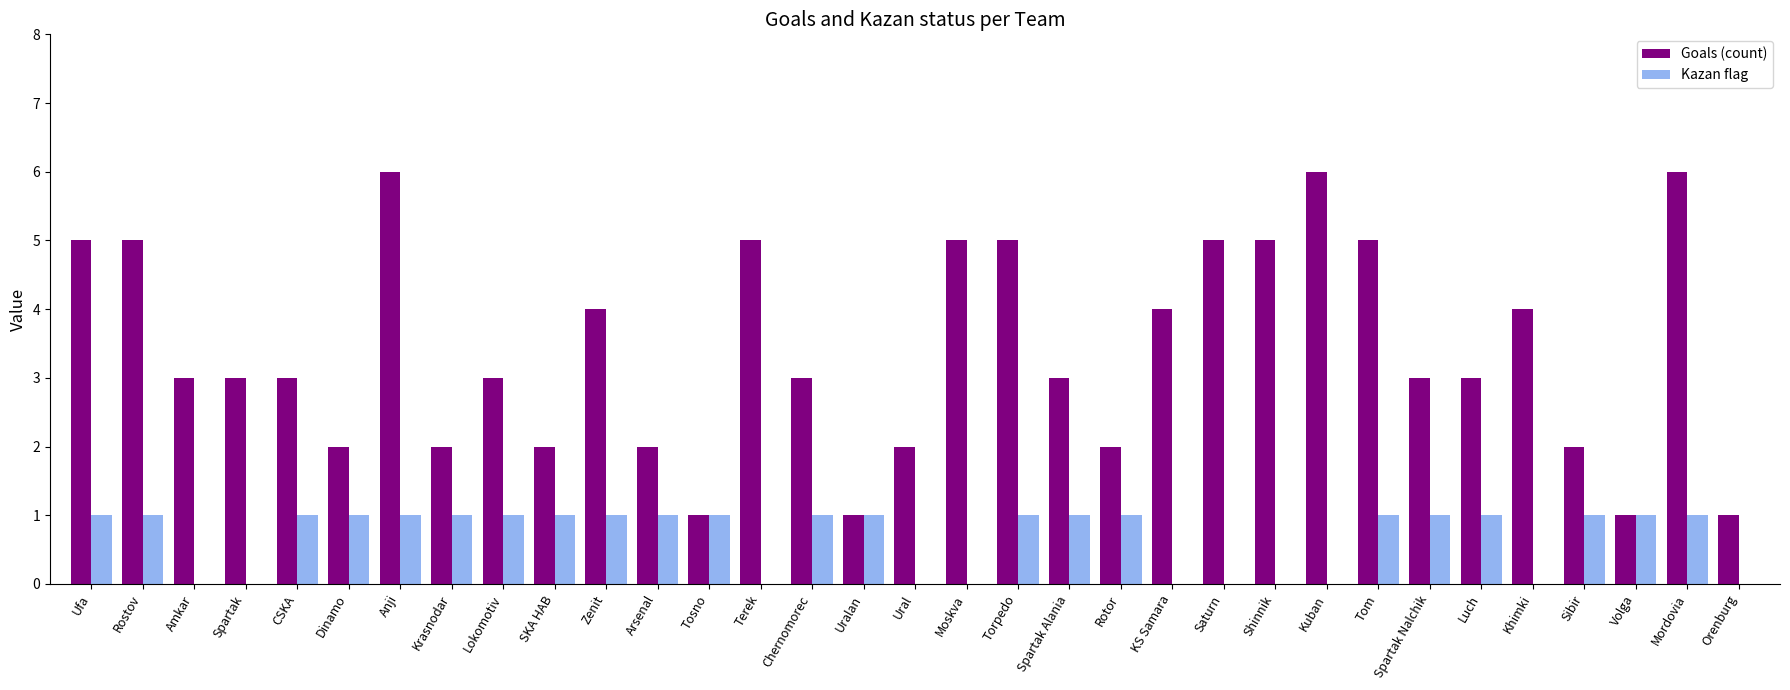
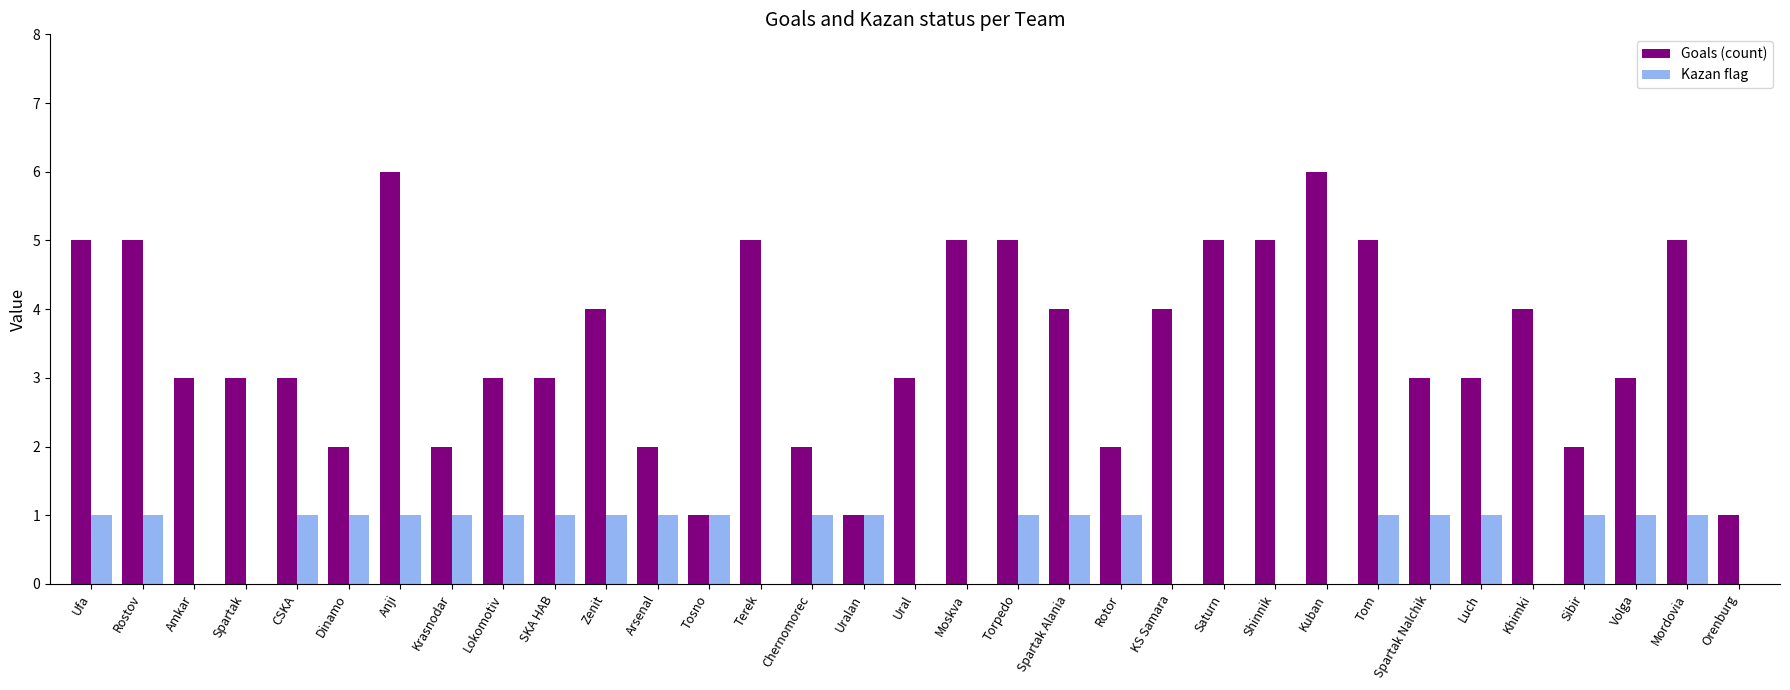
Goals (count), SKA HAB: 2 -> 3
Goals (count), Chernomorec: 3 -> 2
Goals (count), Ural: 2 -> 3
Goals (count), Spartak Alania: 3 -> 4
Goals (count), Volga: 1 -> 3
Goals (count), Mordovia: 6 -> 5
